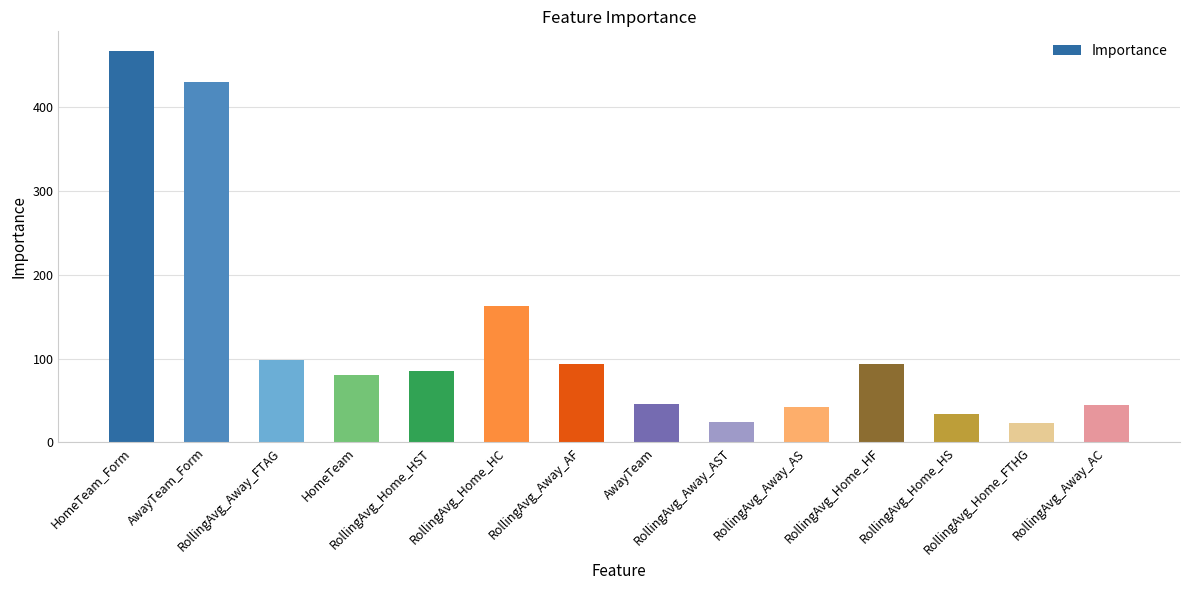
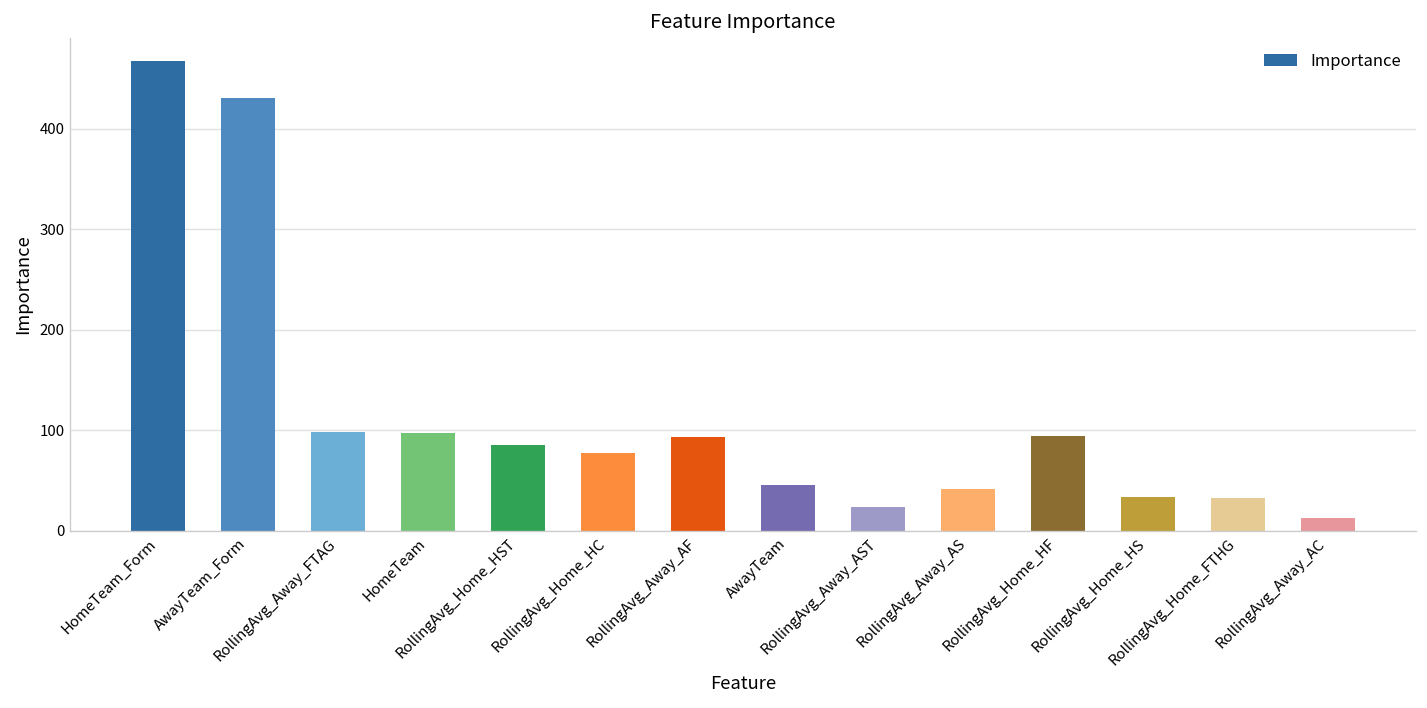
HomeTeam: 80 -> 100
RollingAvg_Home_HC: 160 -> 80
RollingAvg_Home_FTHG: 20 -> 30
RollingAvg_Away_AC: 50 -> 10
